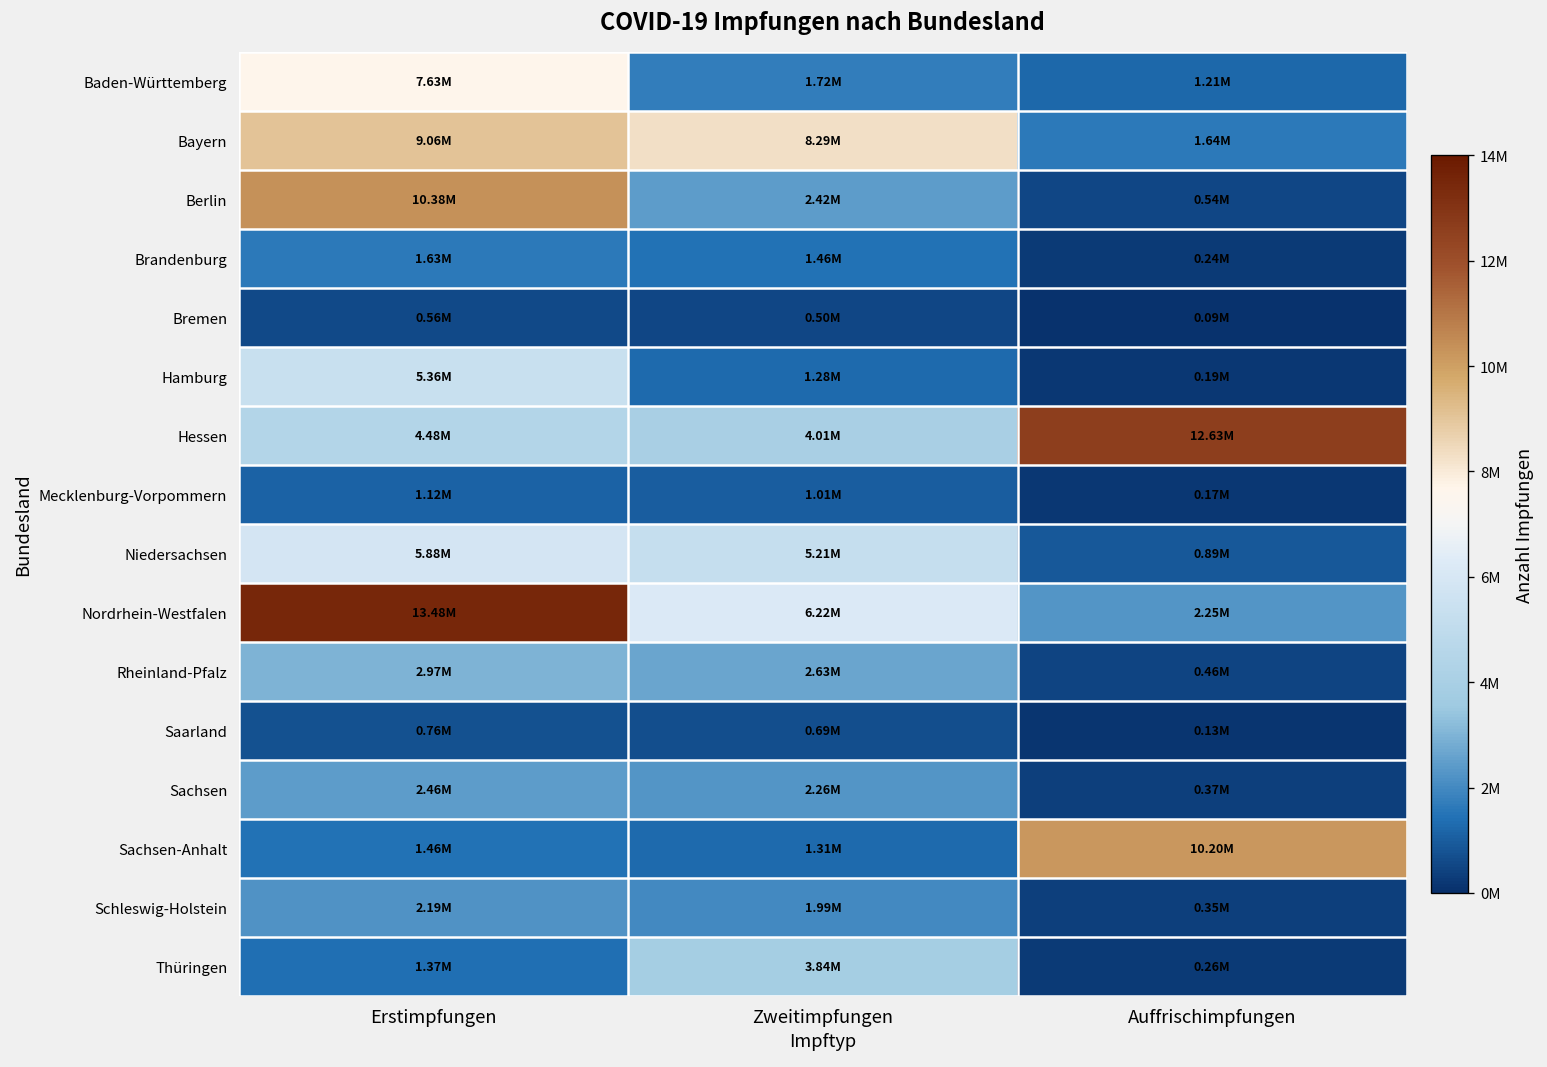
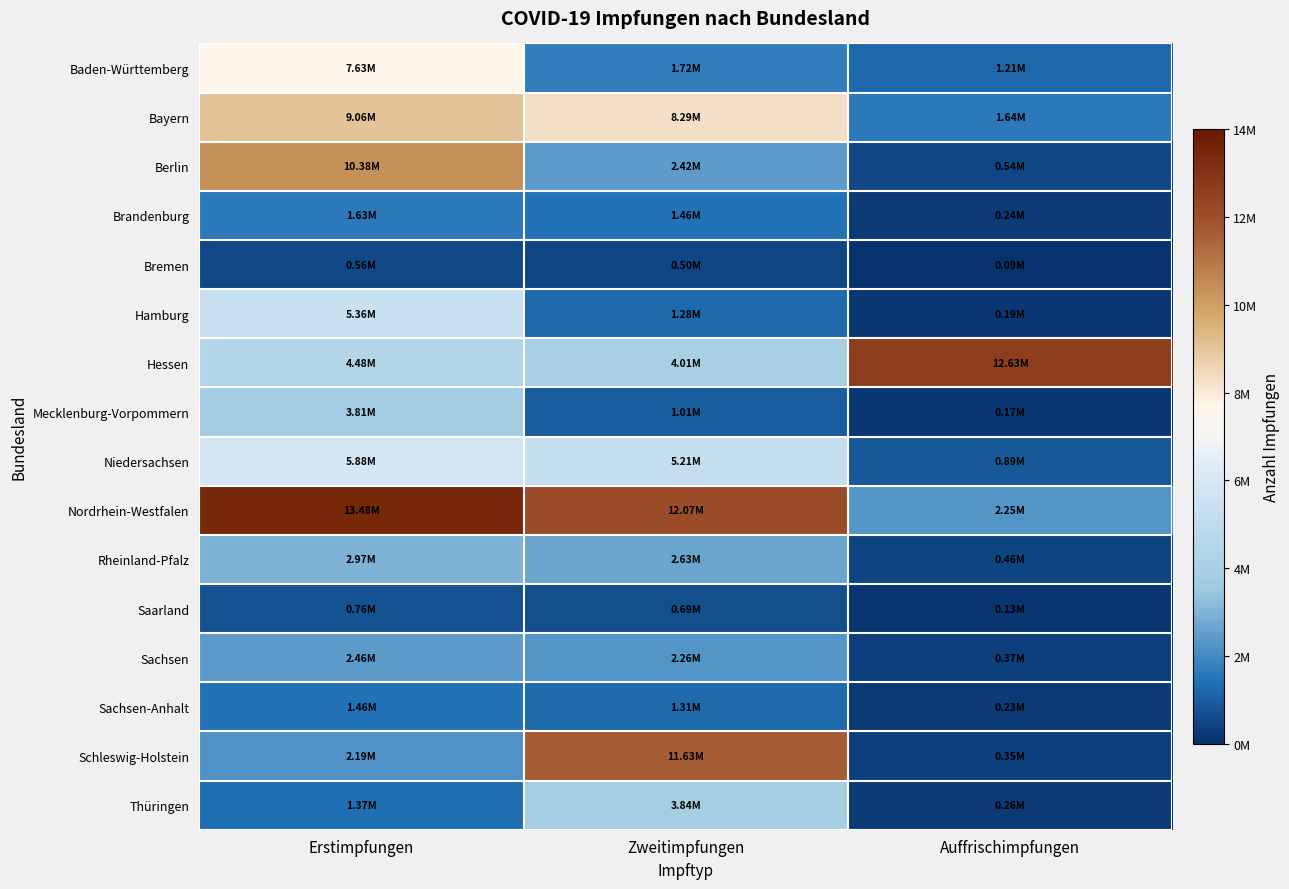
Mecklenburg-Vorpommern, Erstimpfungen: 1.12M -> 3.81M
Nordrhein-Westfalen, Zweitimpfungen: 6.22M -> 12.07M
Sachsen-Anhalt, Auffrischimpfungen: 10.20M -> 0.23M
Schleswig-Holstein, Zweitimpfungen: 1.99M -> 11.63M
